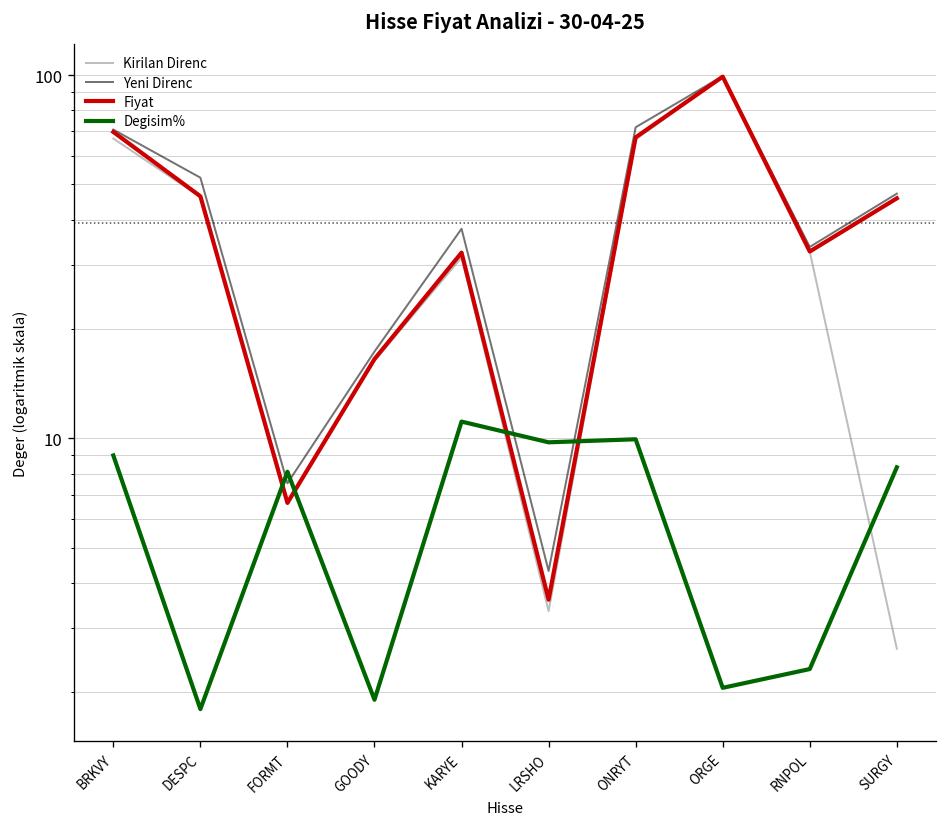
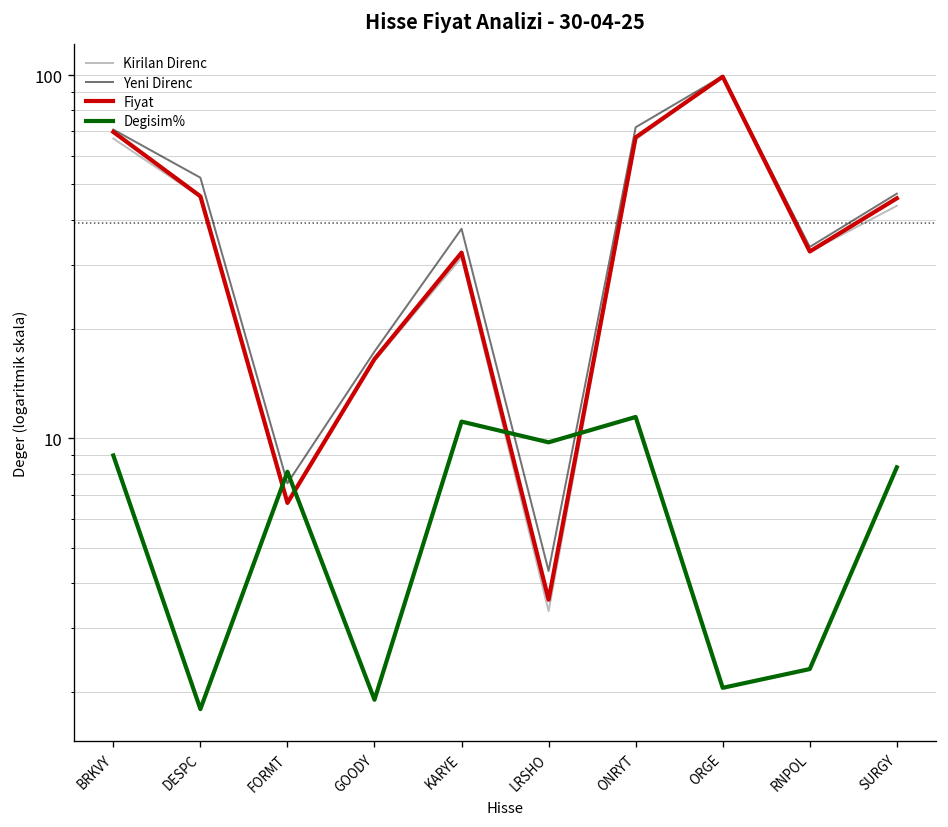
Degisim%, ONRYT: 10.0 -> 11.5
Kirilan Direnc, SURGY: 2.6 -> 44
